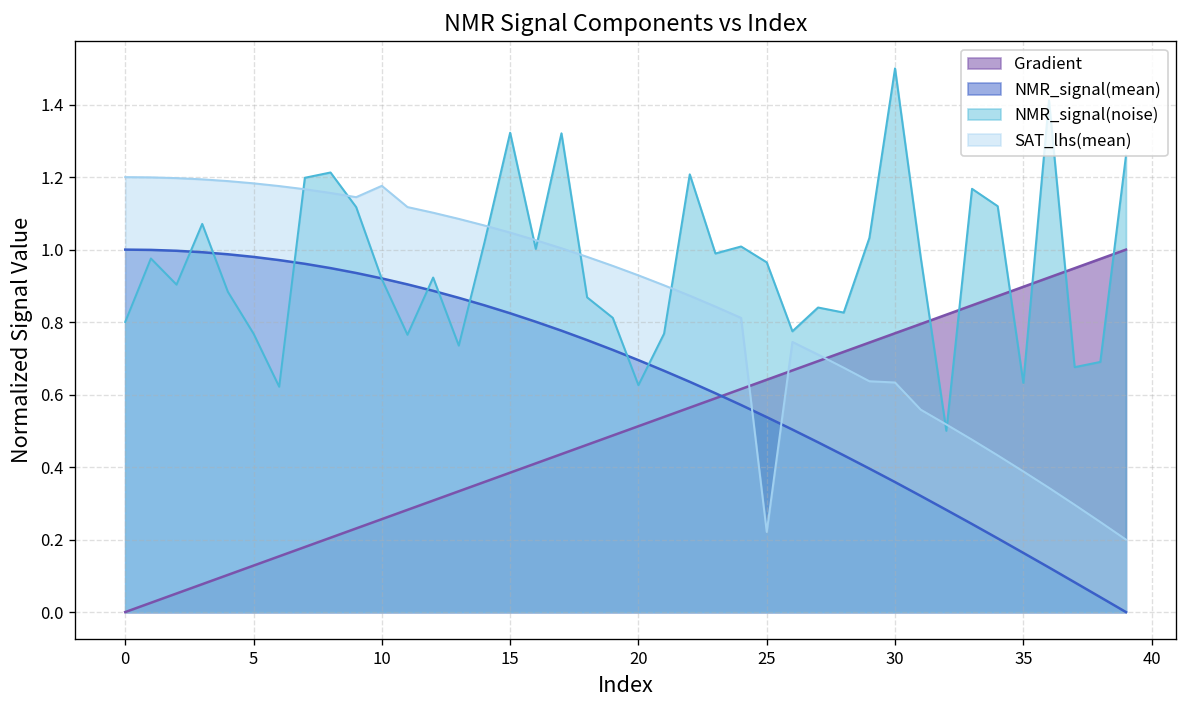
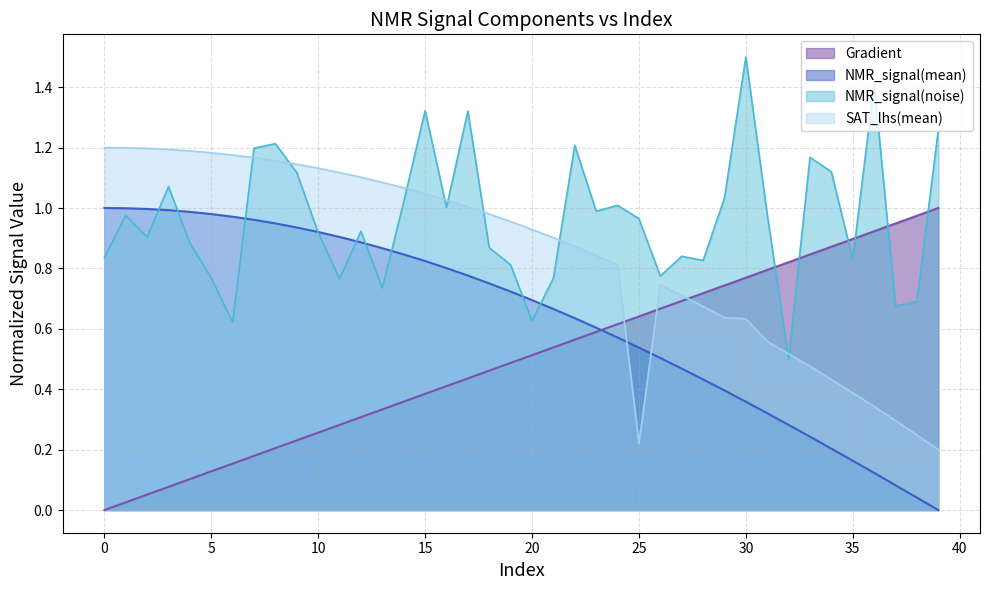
NMR_signal(noise), 0: 0.80 -> 0.84
SAT_lhs(mean), 10: 1.18 -> 1.13
NMR_signal(noise), 35: 0.63 -> 0.83
